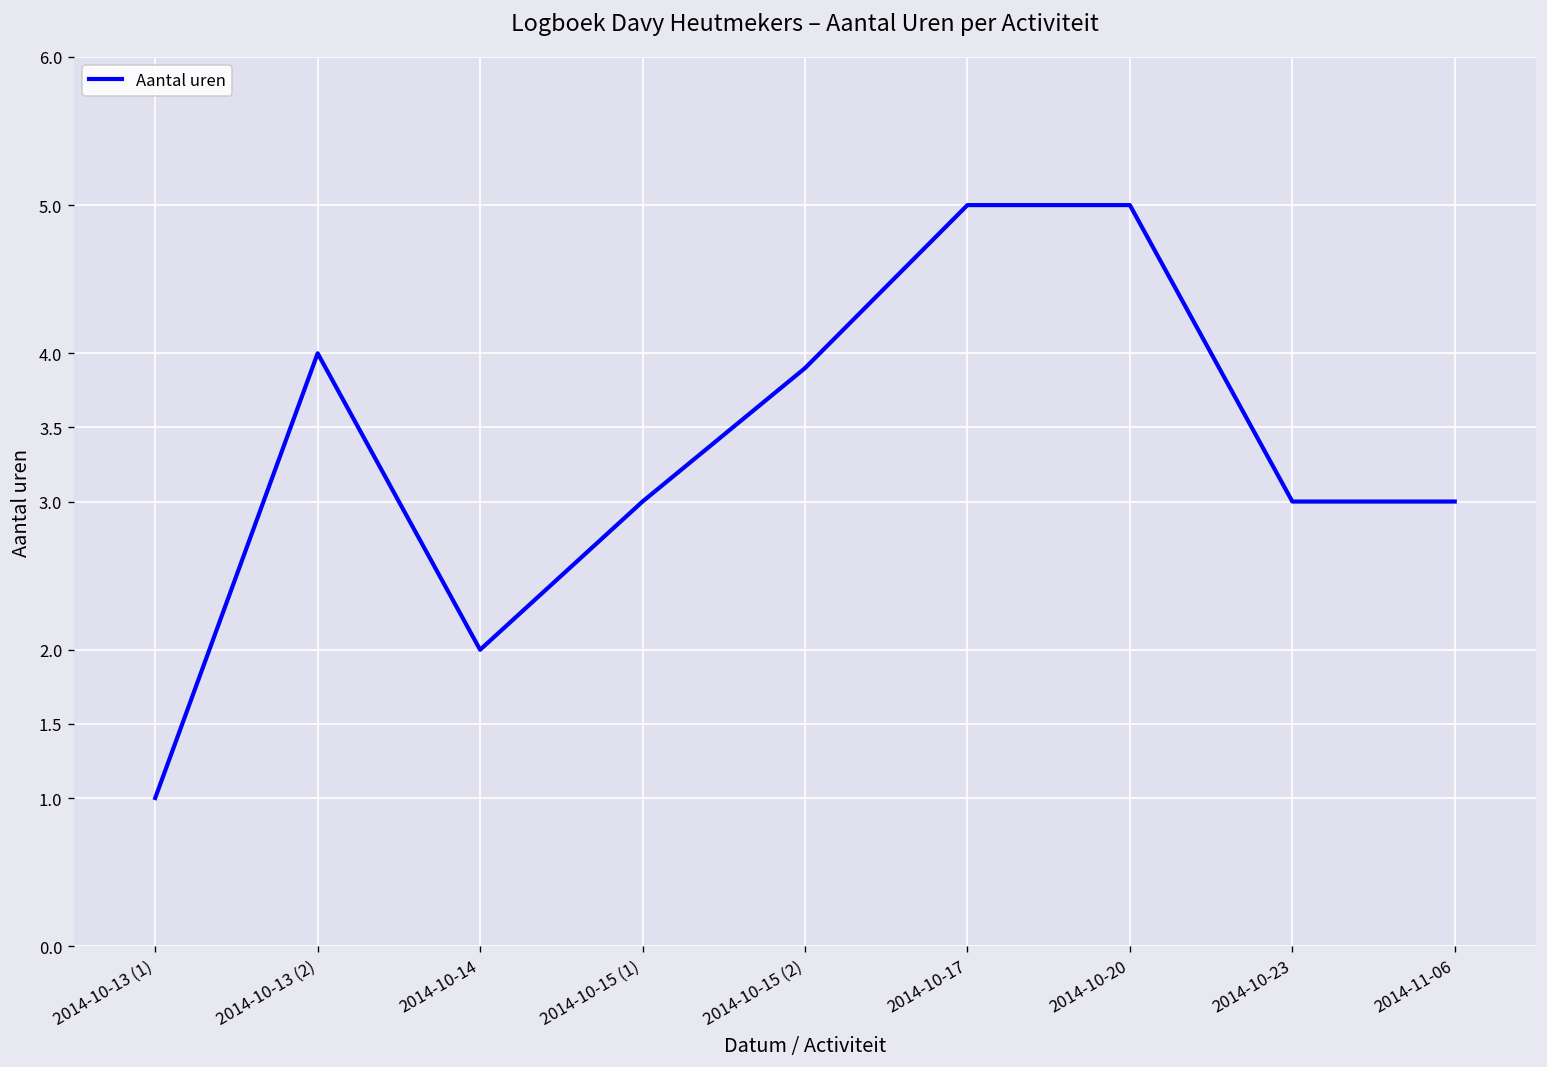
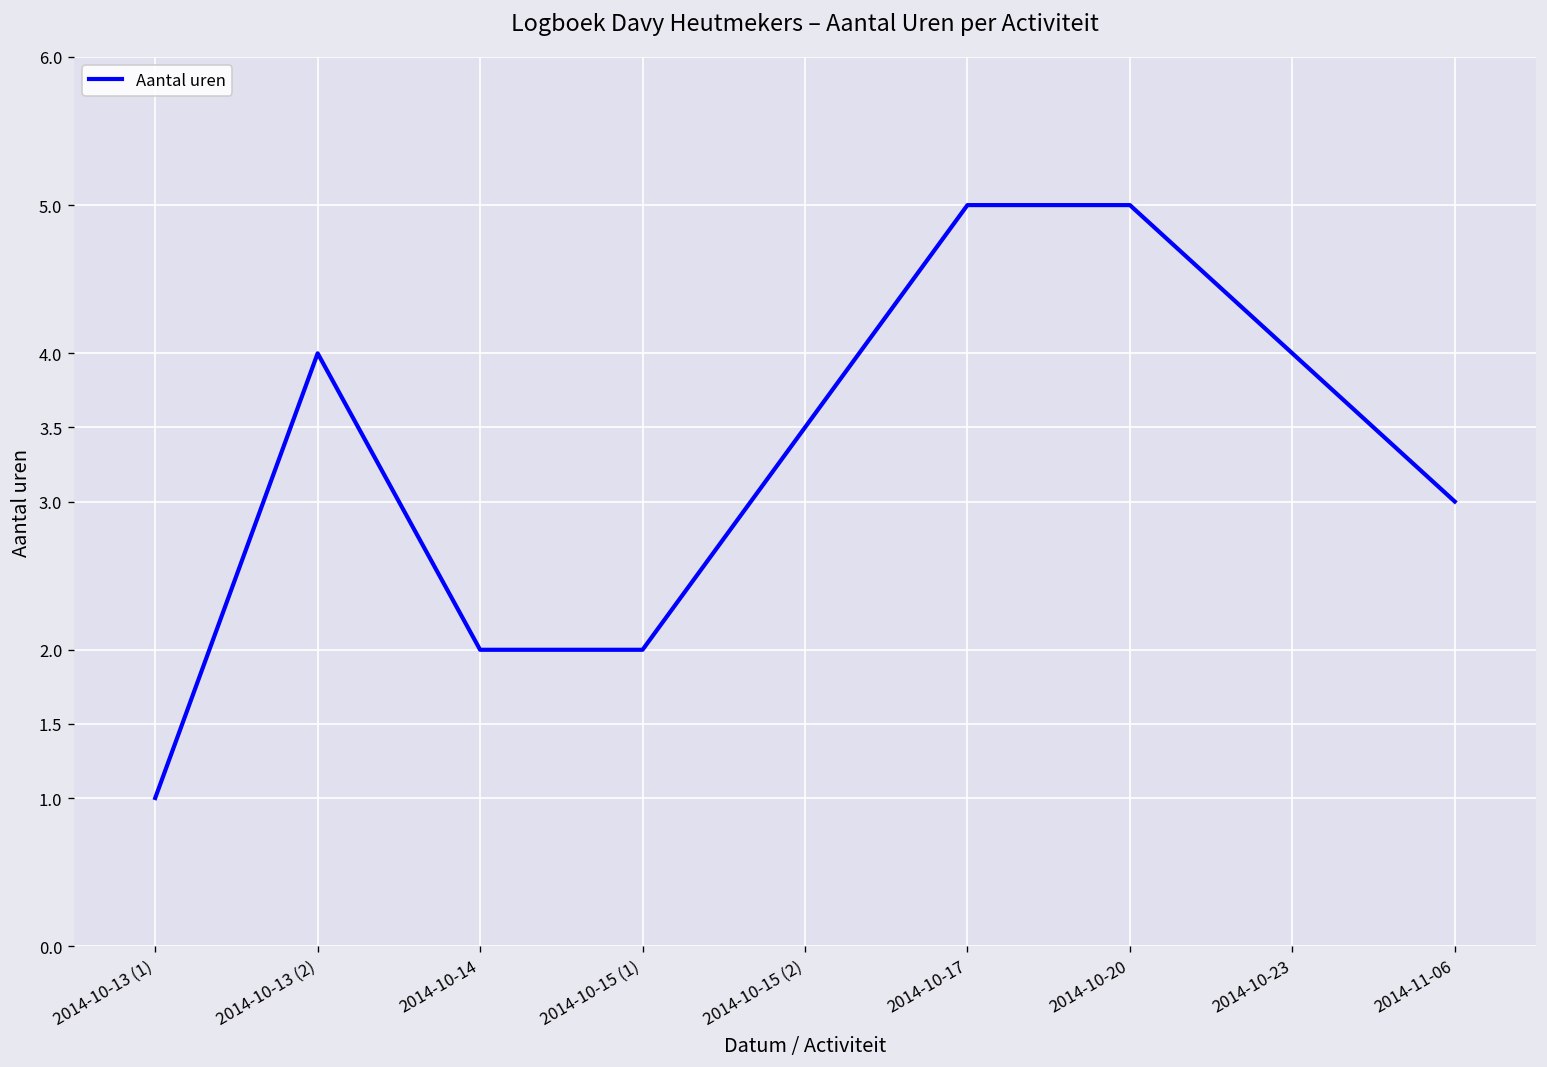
2014-10-15 (1): 3 -> 2
2014-10-15 (2): 3.9 -> 3.5
2014-10-23: 3 -> 4
